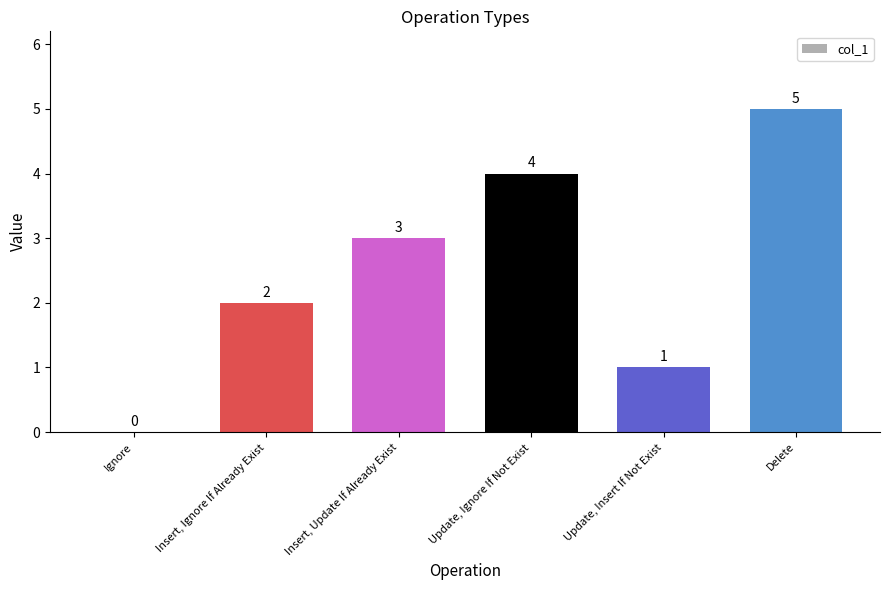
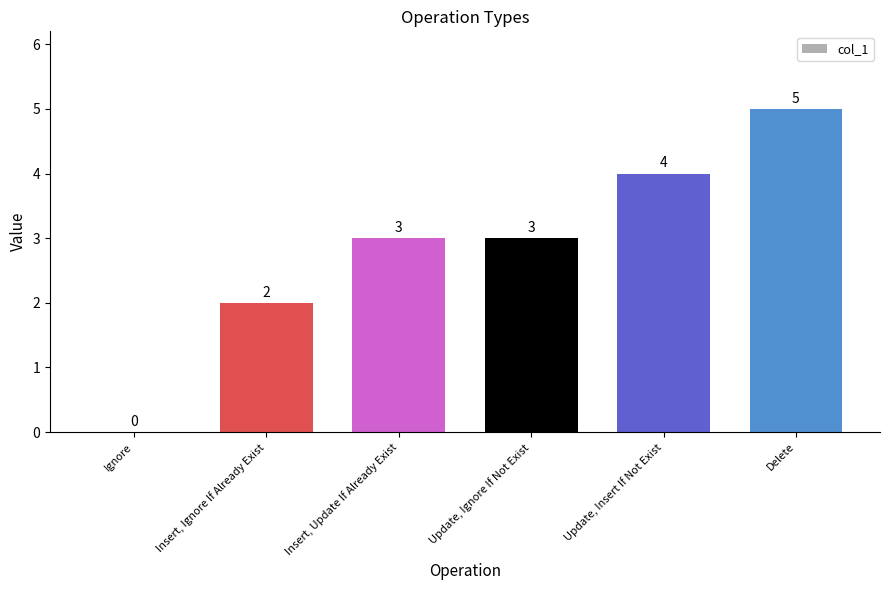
Update, Ignore If Not Exist: 4 -> 3
Update, Insert If Not Exist: 1 -> 4
